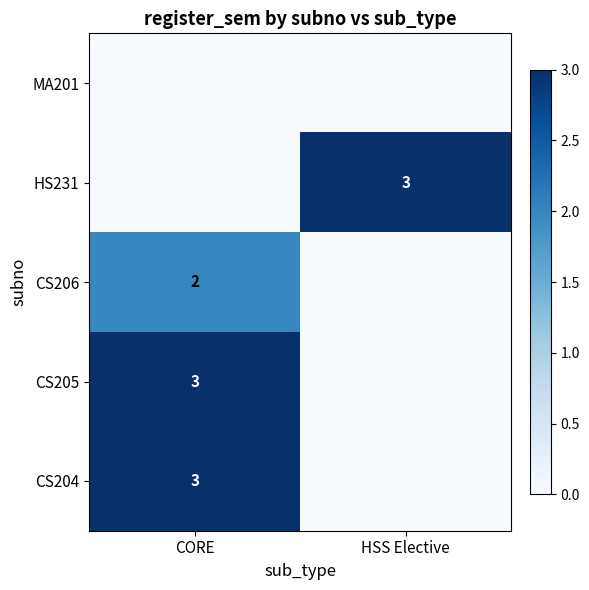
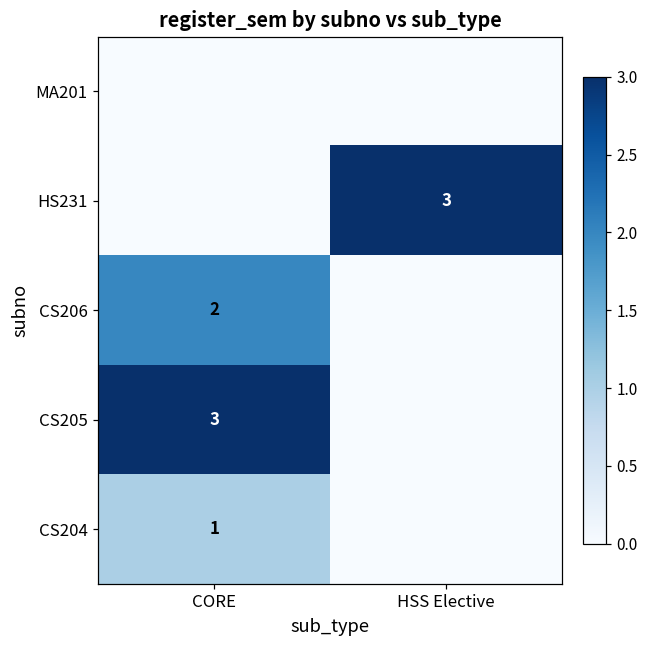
CS204, CORE: 3 -> 1
